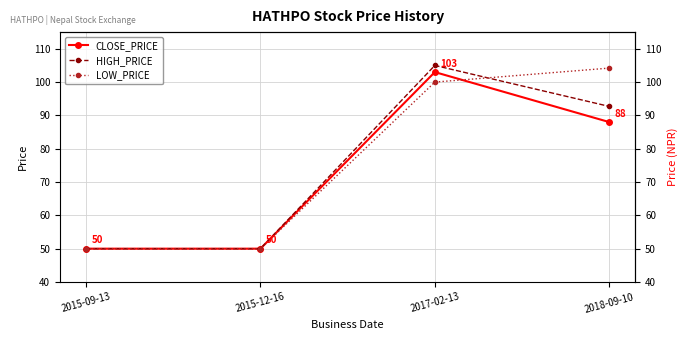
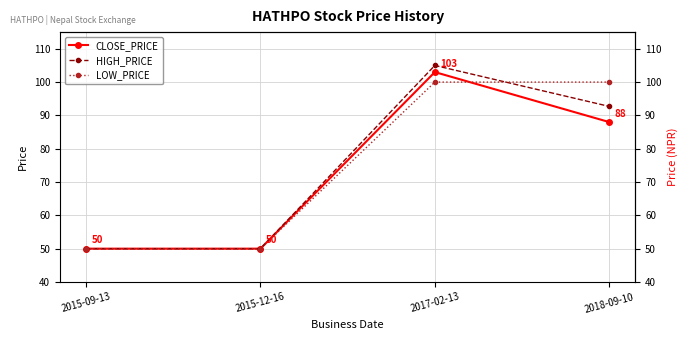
LOW_PRICE, 2018-09-10: 104 -> 100
